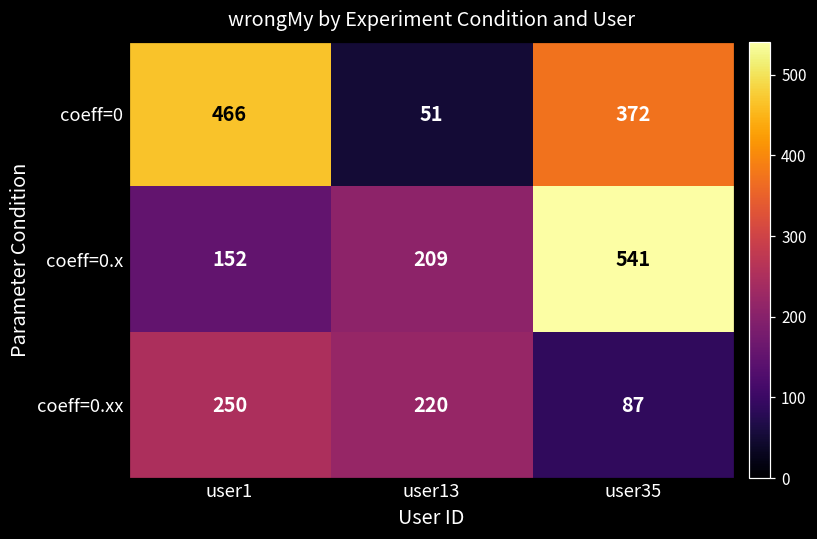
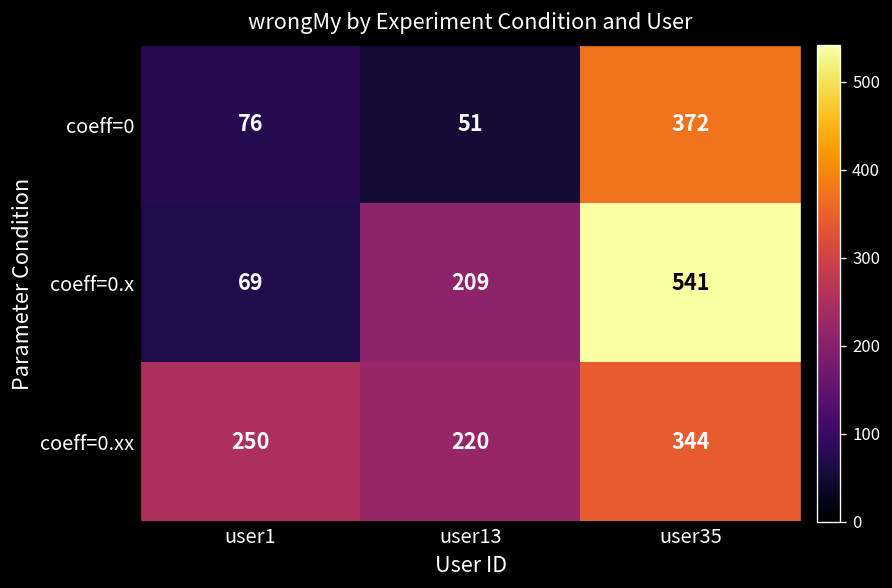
coeff=0, user1: 466 -> 76
coeff=0.x, user1: 152 -> 69
coeff=0.xx, user35: 87 -> 344
